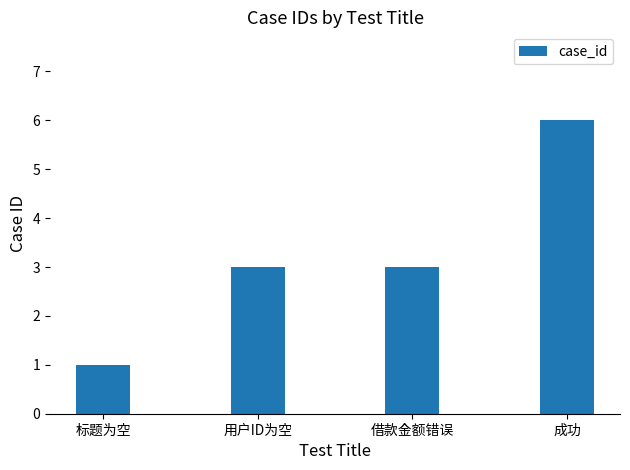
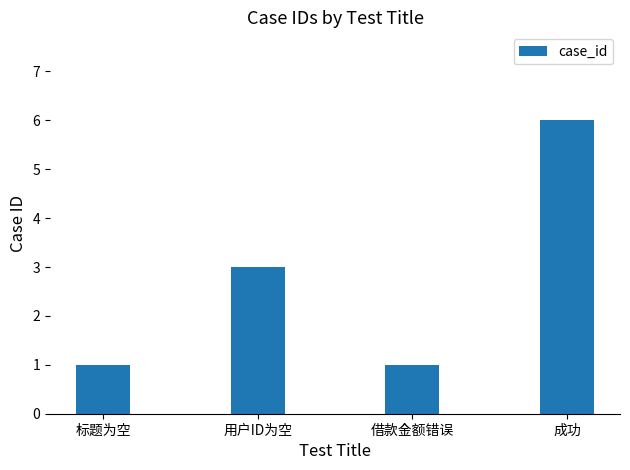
借款金额错误: 3 -> 1
